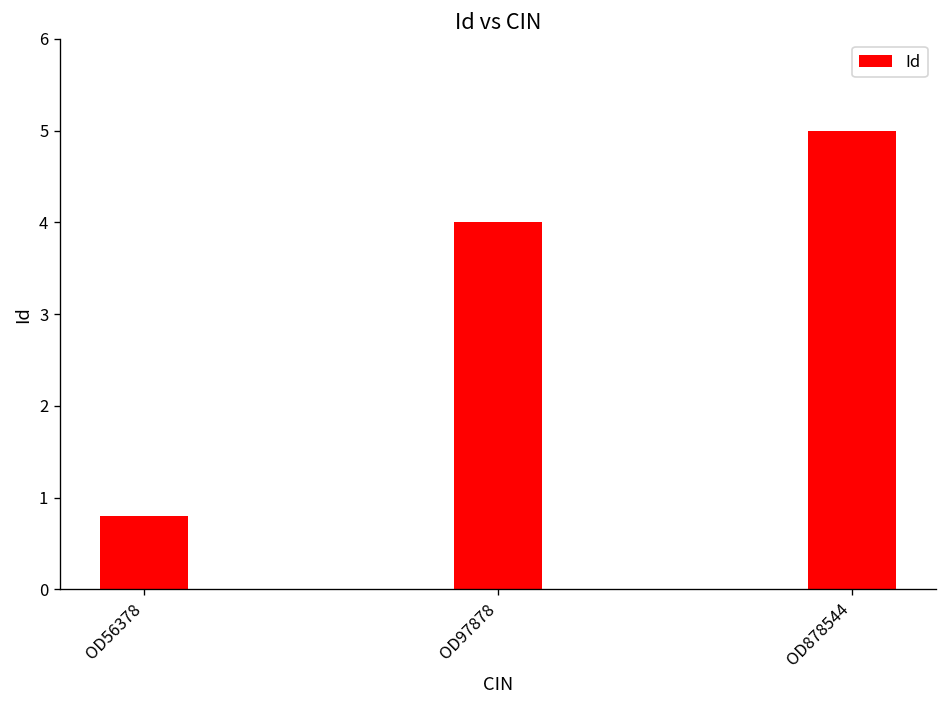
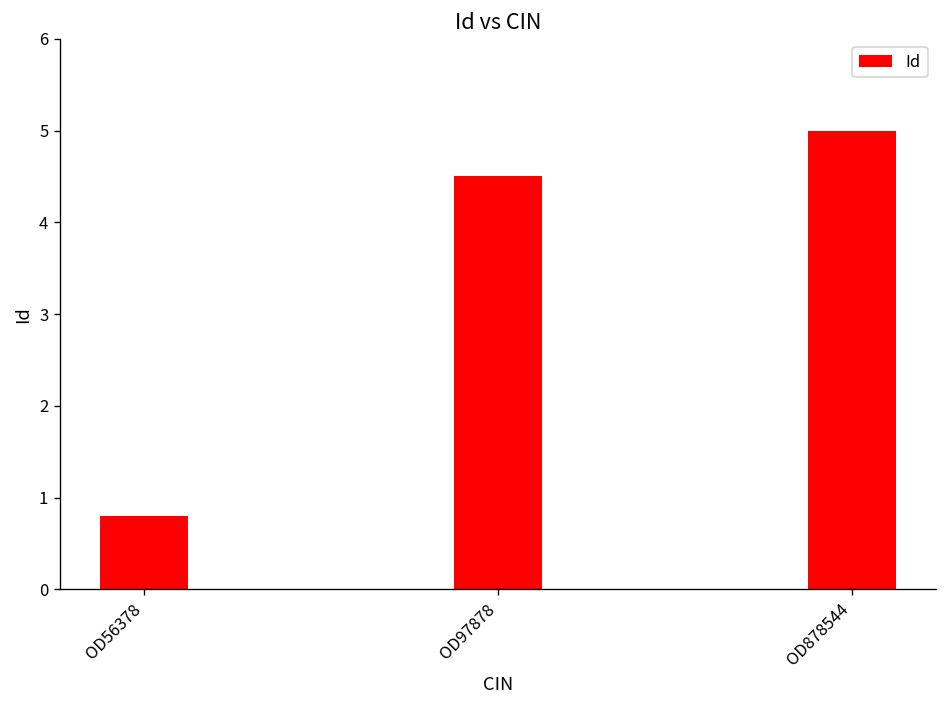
OD97878: 4.0 -> 4.5
